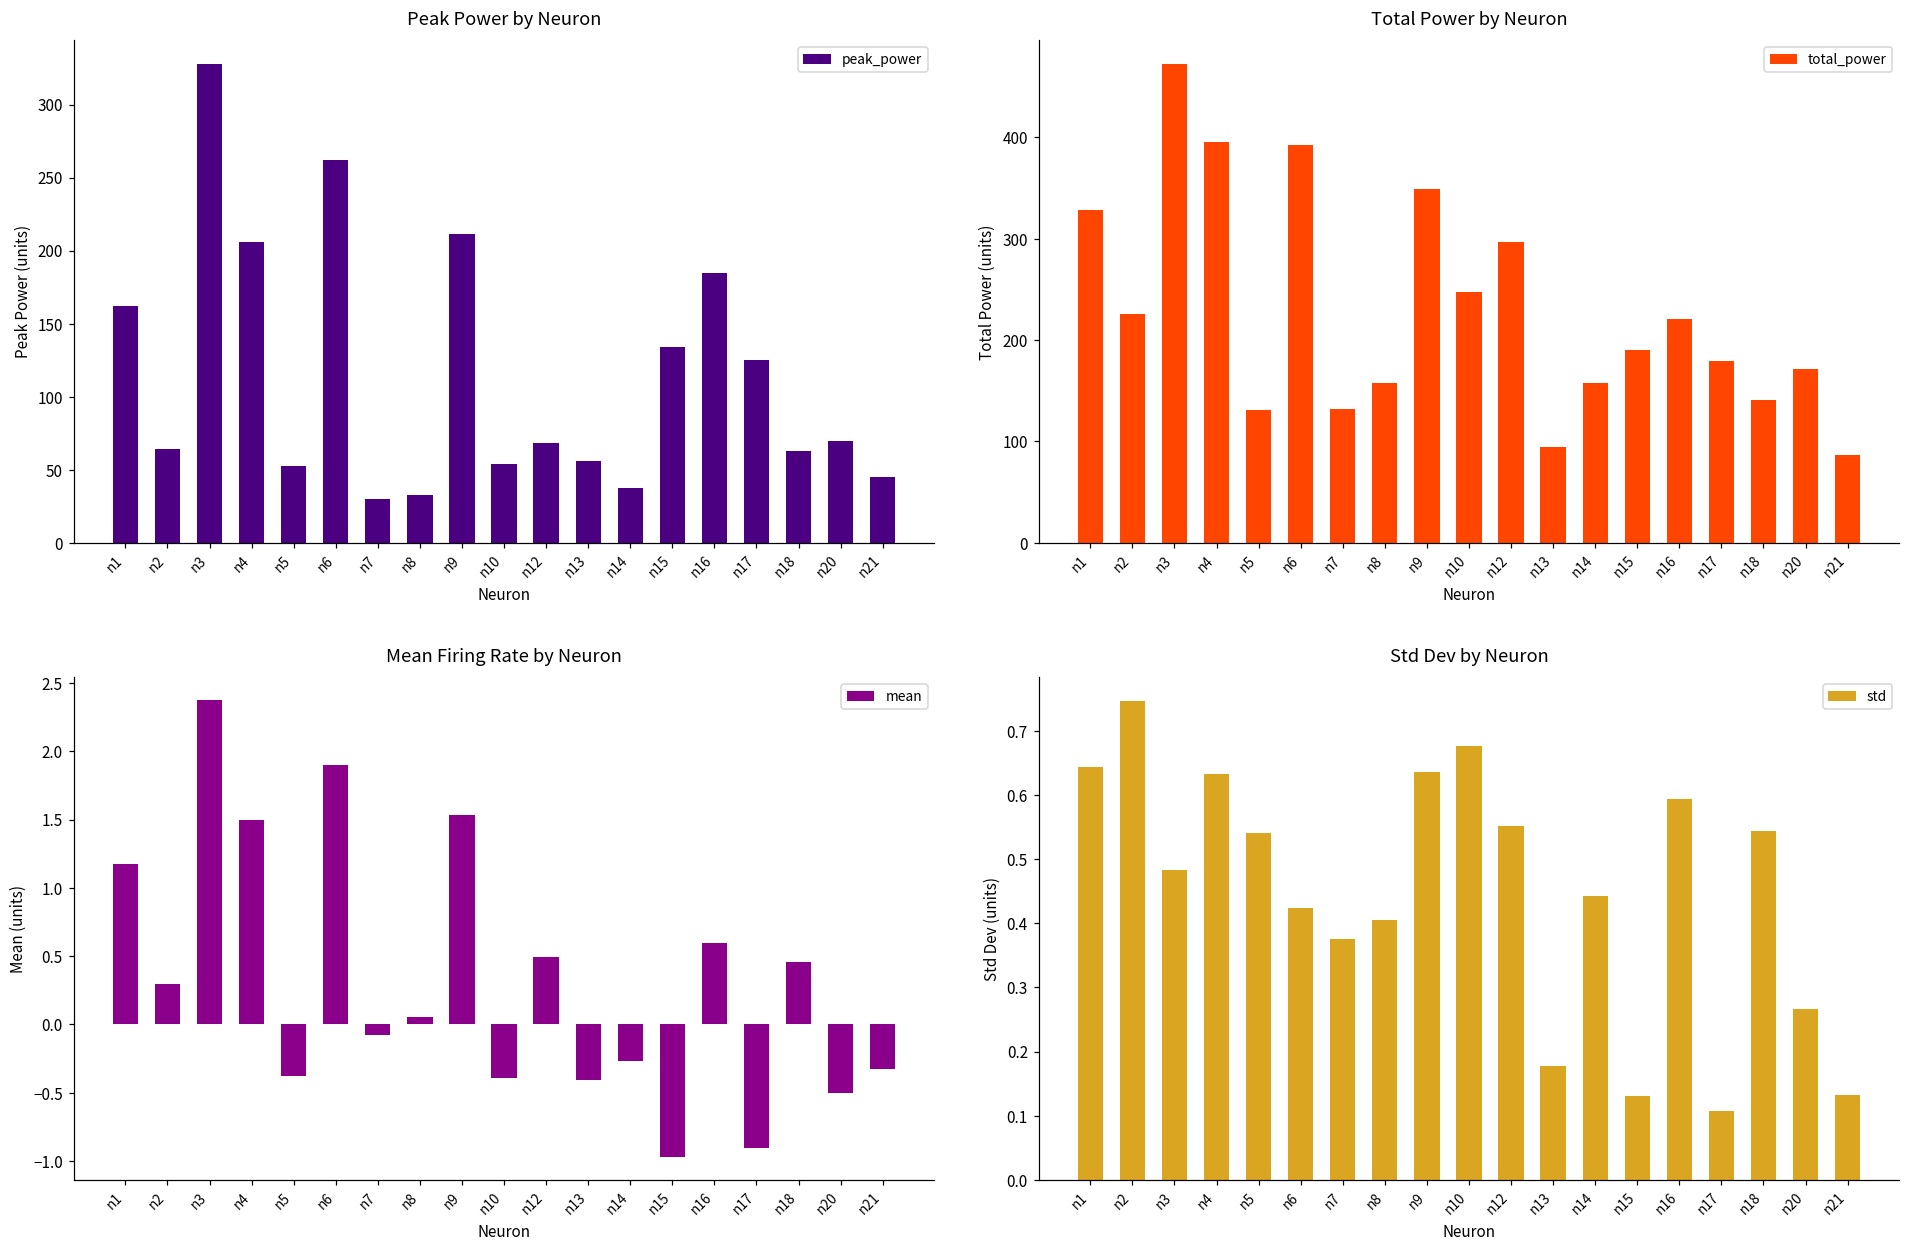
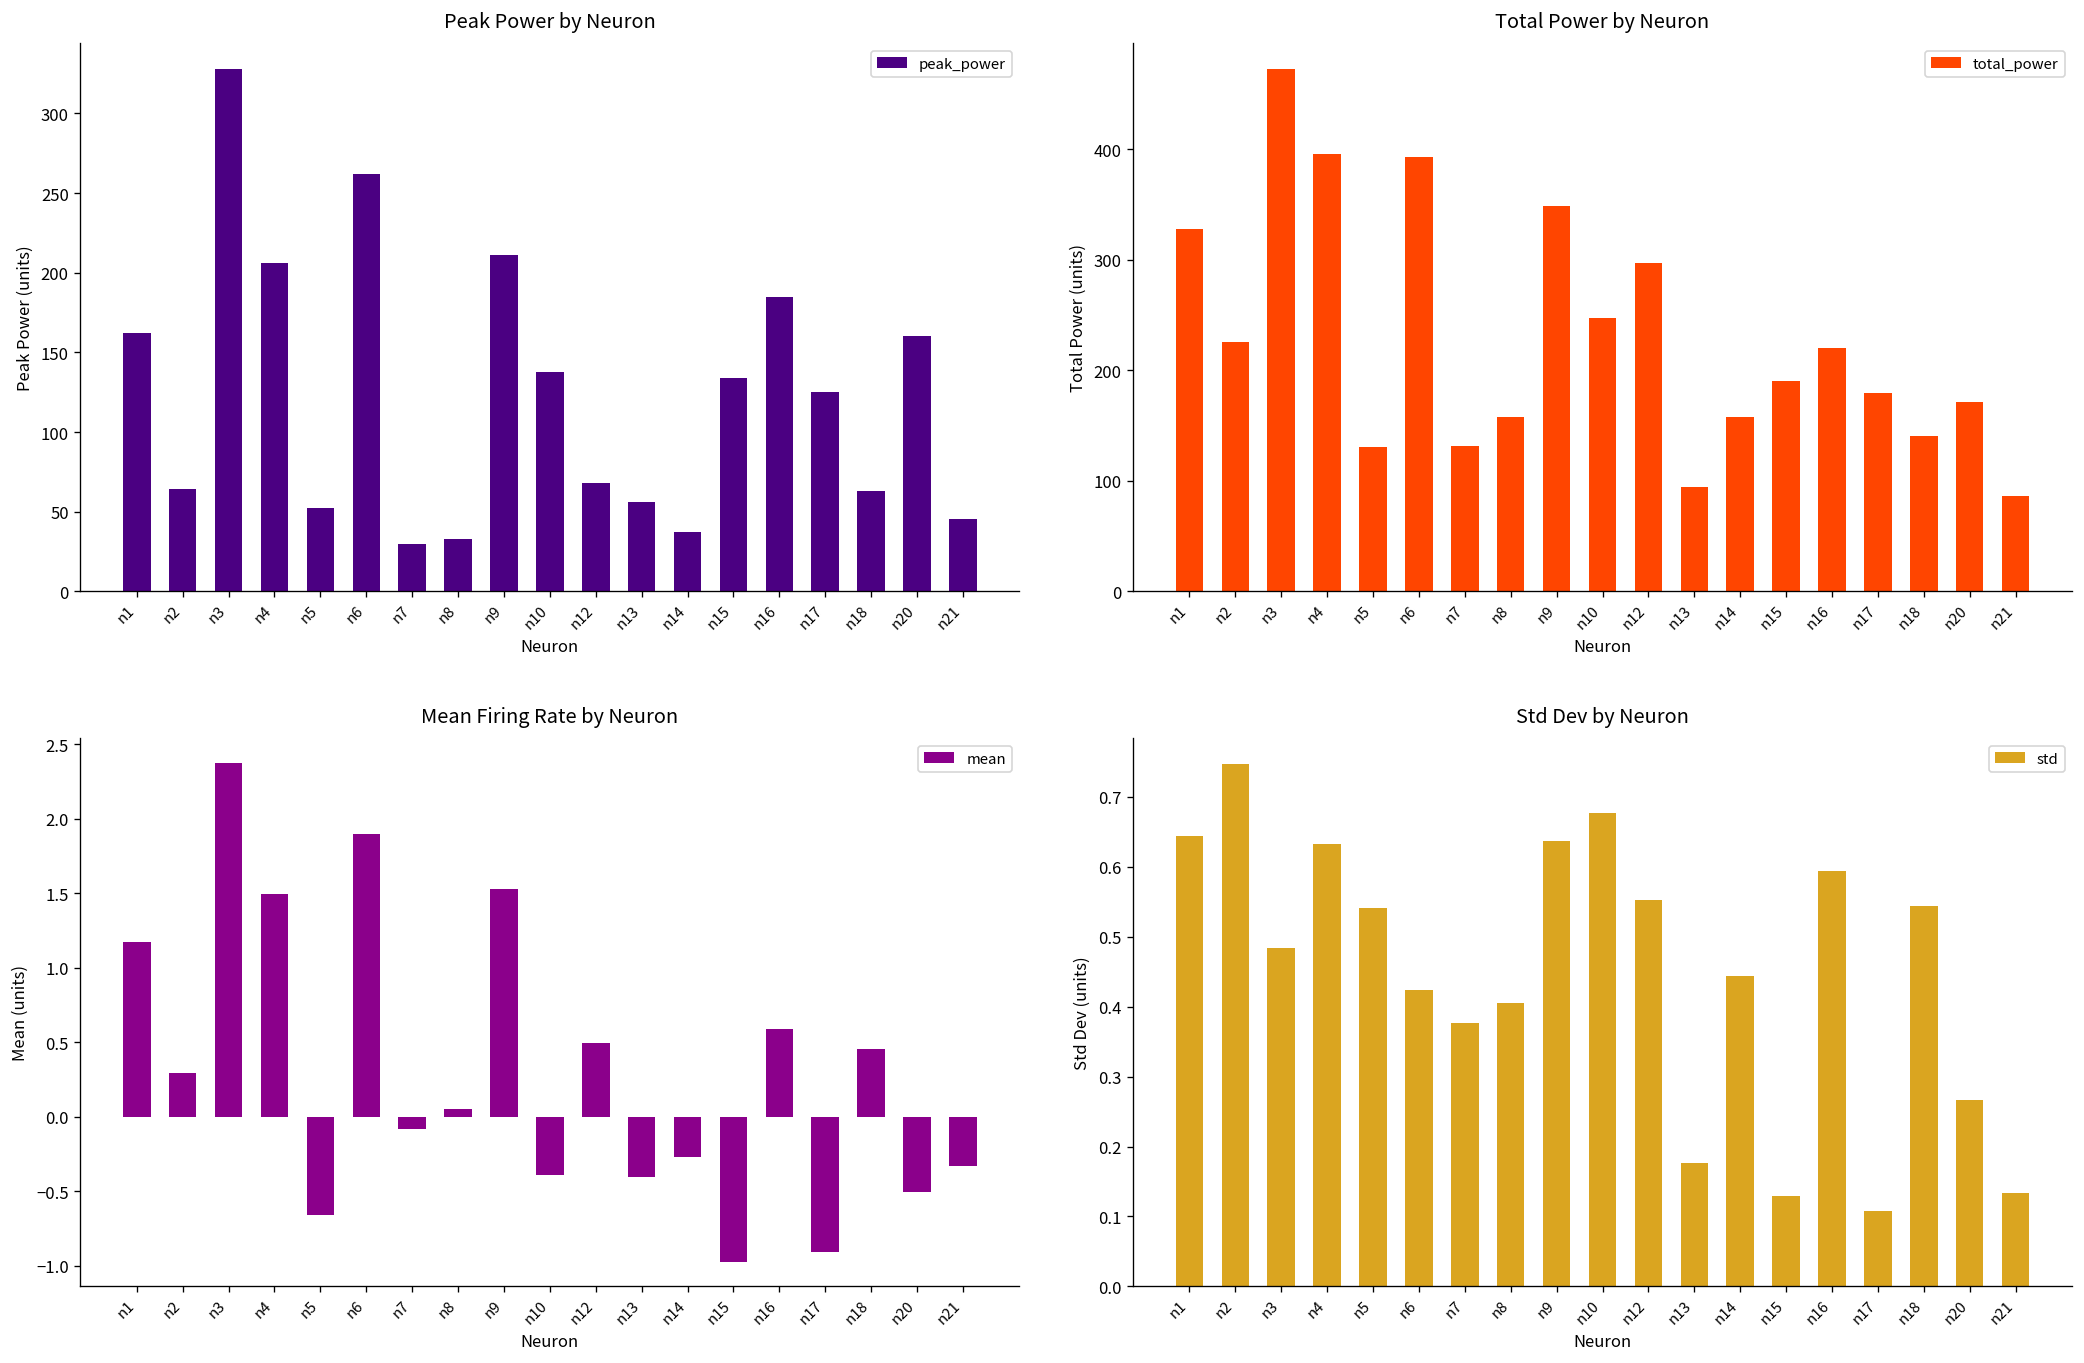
Peak Power by Neuron, n10: 54 -> 138
Peak Power by Neuron, n20: 69 -> 161
Mean Firing Rate by Neuron, n5: -0.38 -> -0.66
